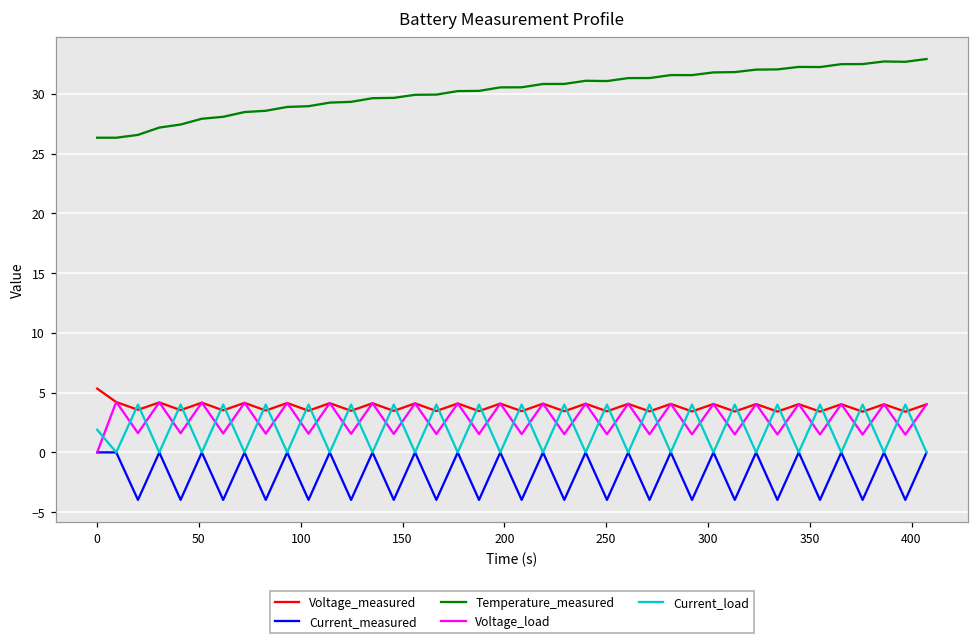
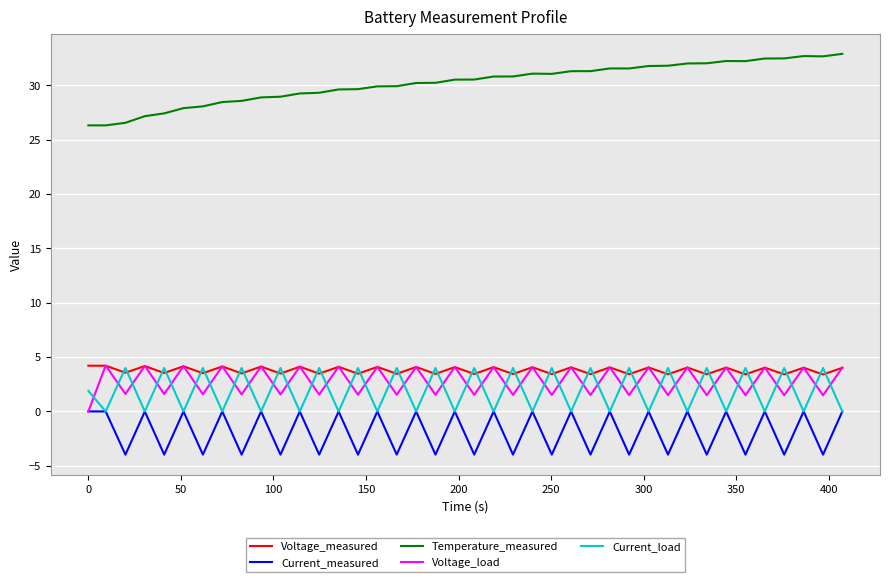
Voltage_measured, 0: 5.3 -> 4.2
